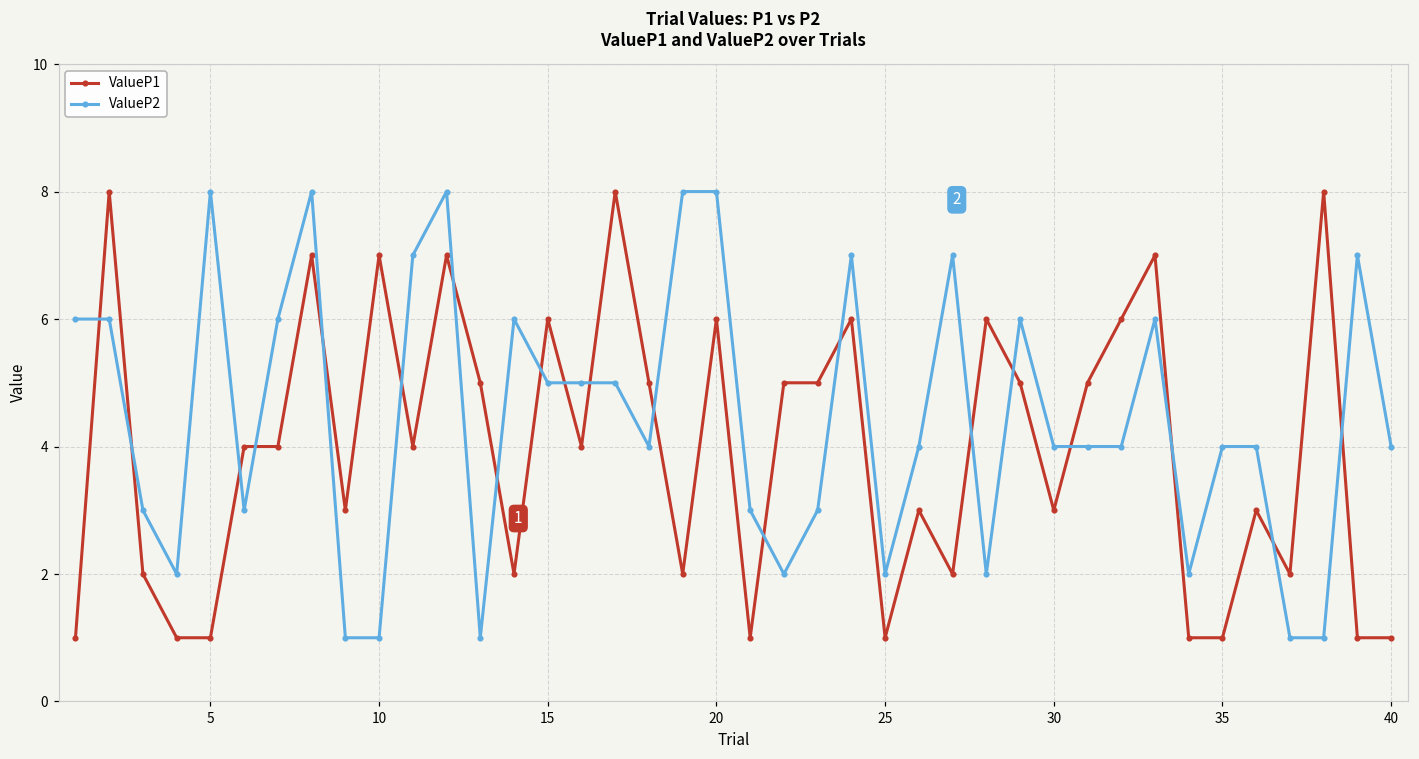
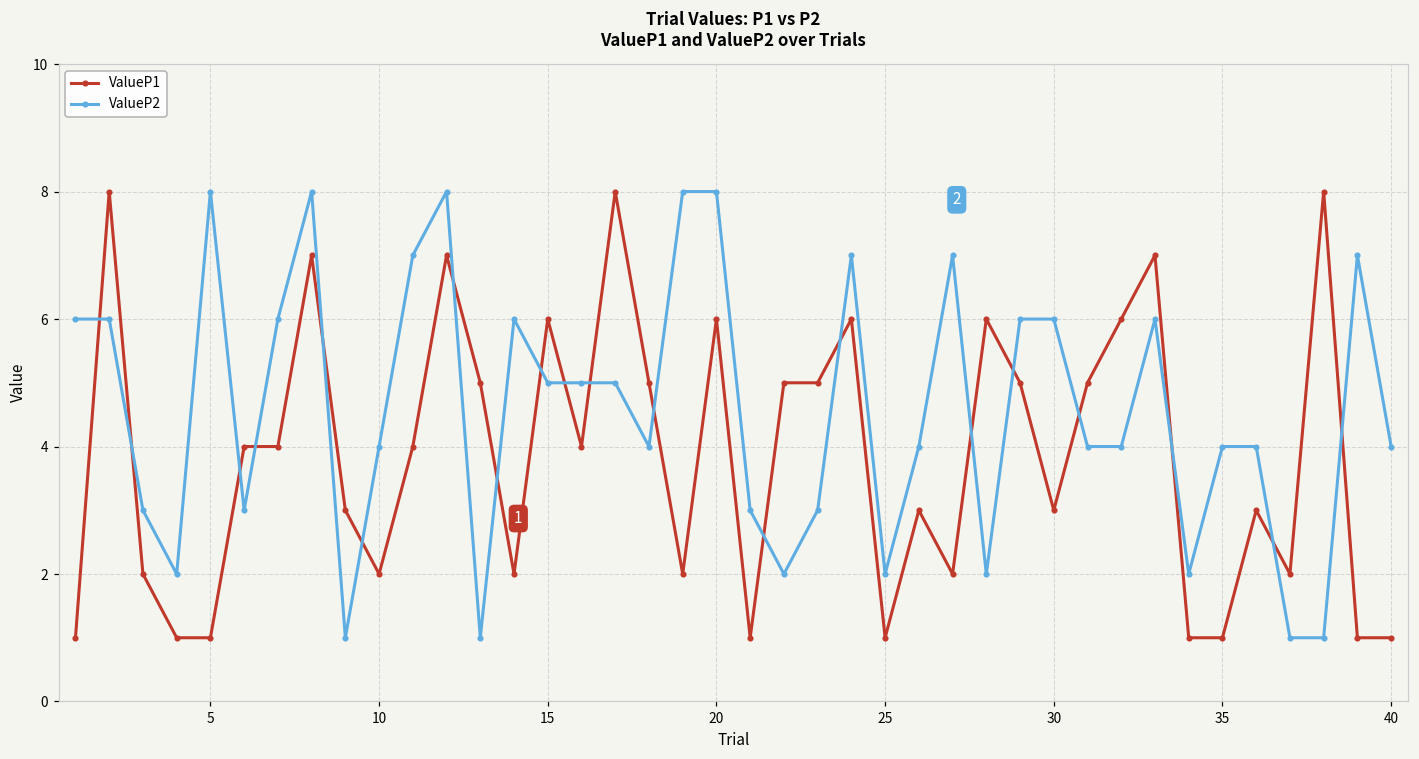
ValueP1, 10: 7 -> 2
ValueP2, 10: 1 -> 4
ValueP2, 30: 4 -> 6
